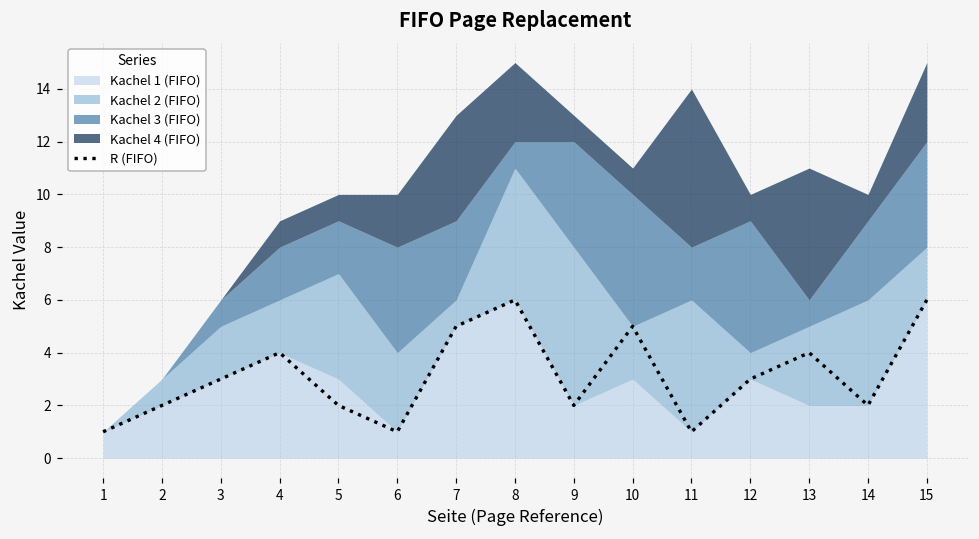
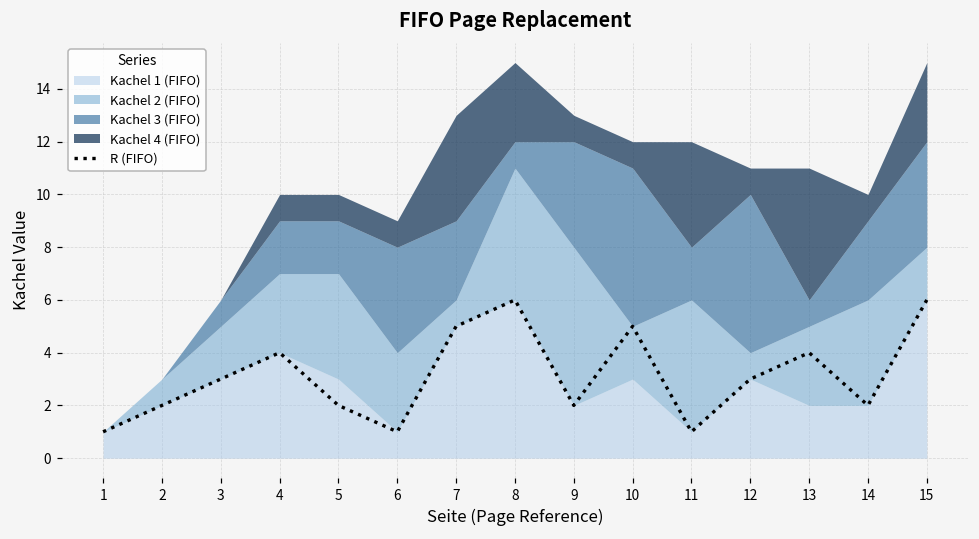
Kachel 2 (FIFO), 4: 2 -> 3
Kachel 4 (FIFO), 6: 2 -> 1
Kachel 3 (FIFO), 10: 5 -> 6
Kachel 4 (FIFO), 11: 6 -> 4
Kachel 3 (FIFO), 12: 5 -> 6
